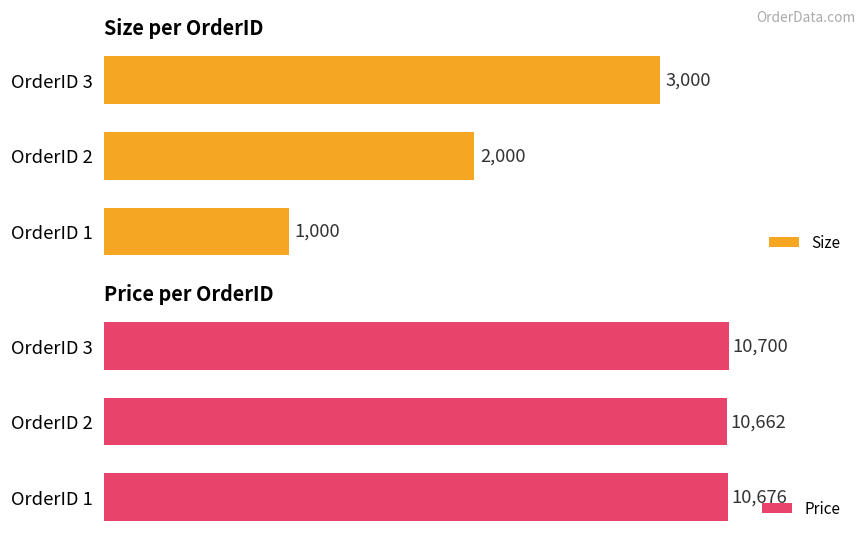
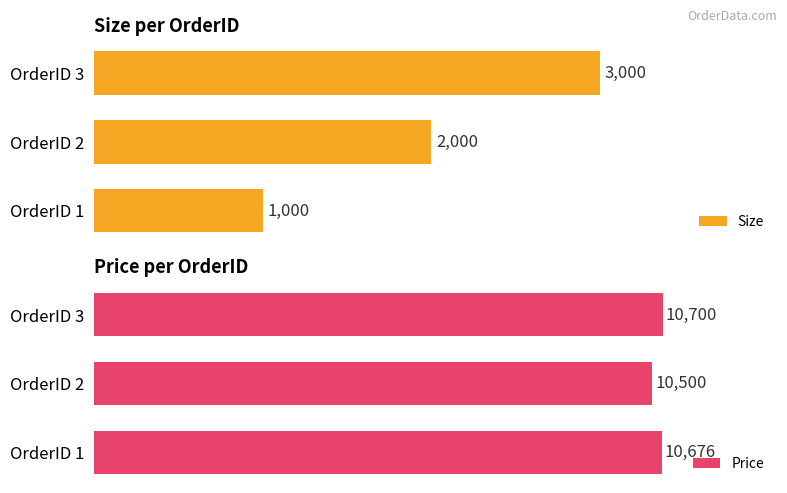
Price per OrderID, OrderID 2: 10,662 -> 10,500
